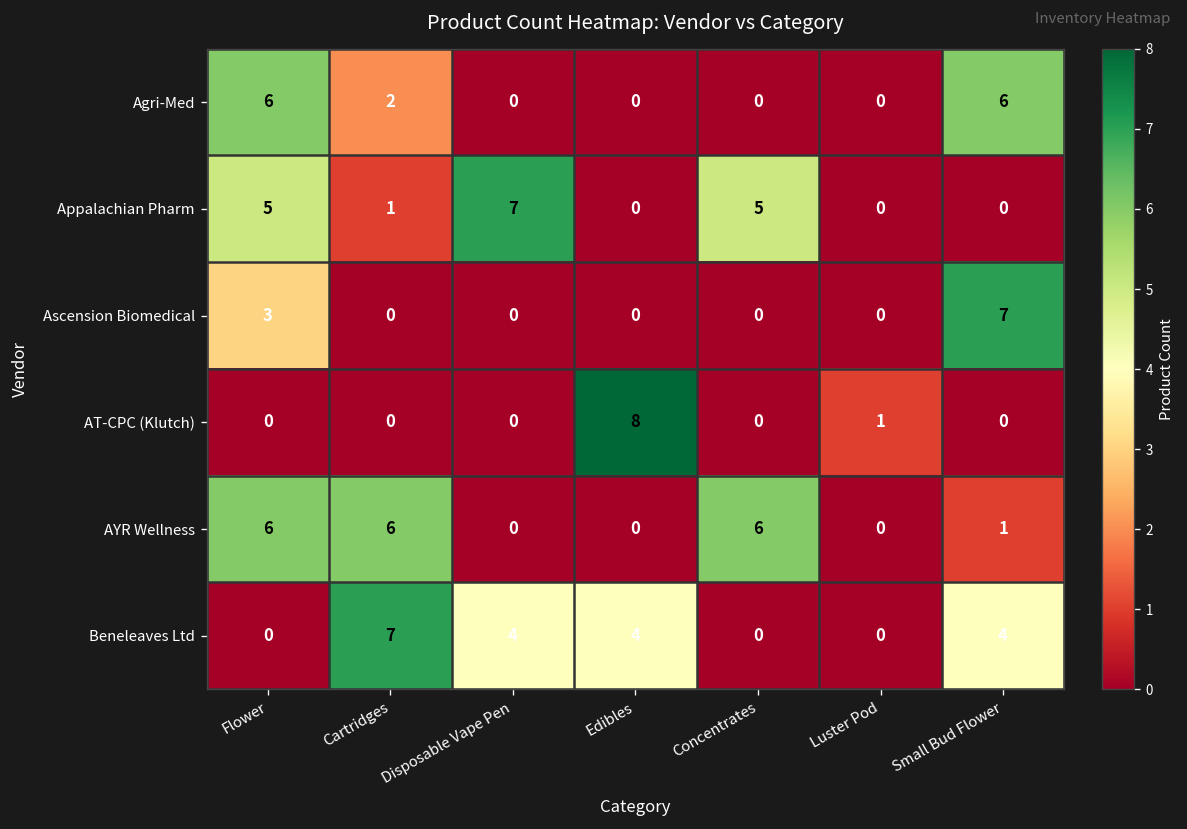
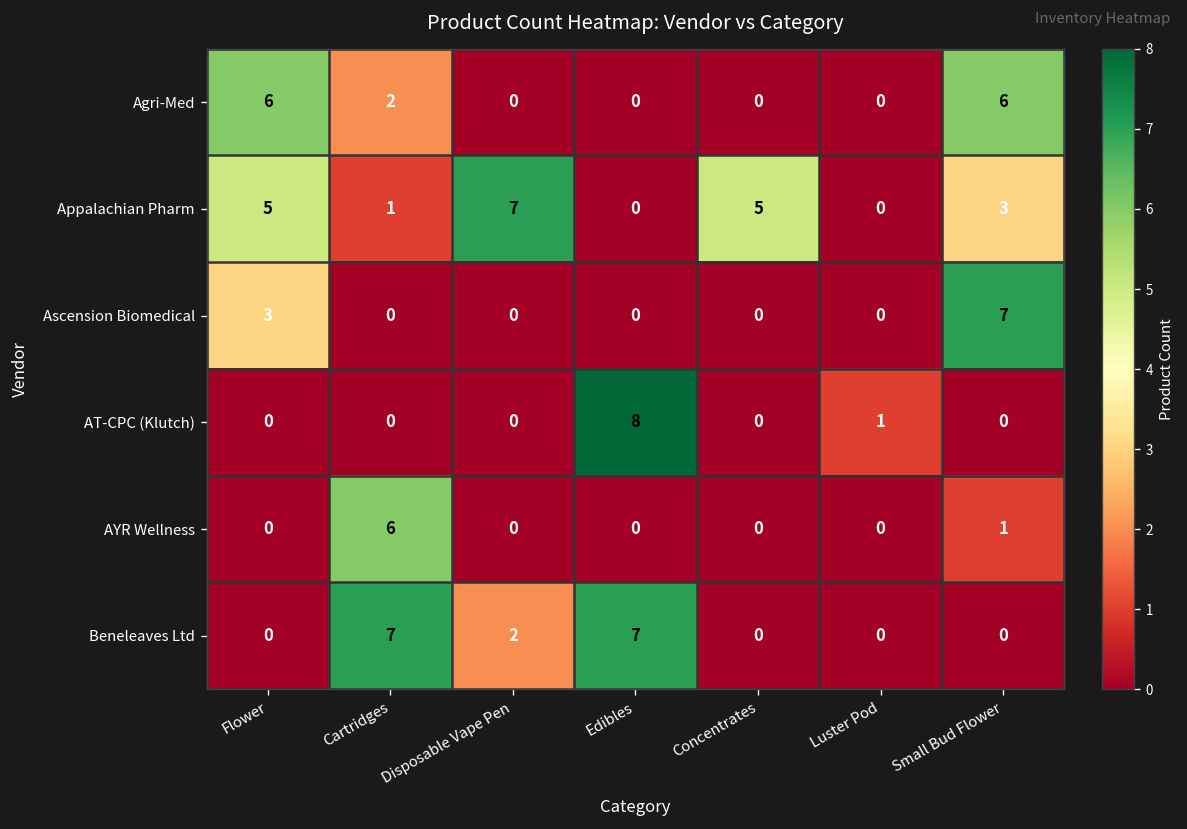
Appalachian Pharm, Small Bud Flower: 0 -> 3
AYR Wellness, Flower: 6 -> 0
AYR Wellness, Concentrates: 6 -> 0
Beneleaves Ltd, Disposable Vape Pen: 4 -> 2
Beneleaves Ltd, Edibles: 4 -> 7
Beneleaves Ltd, Small Bud Flower: 4 -> 0
